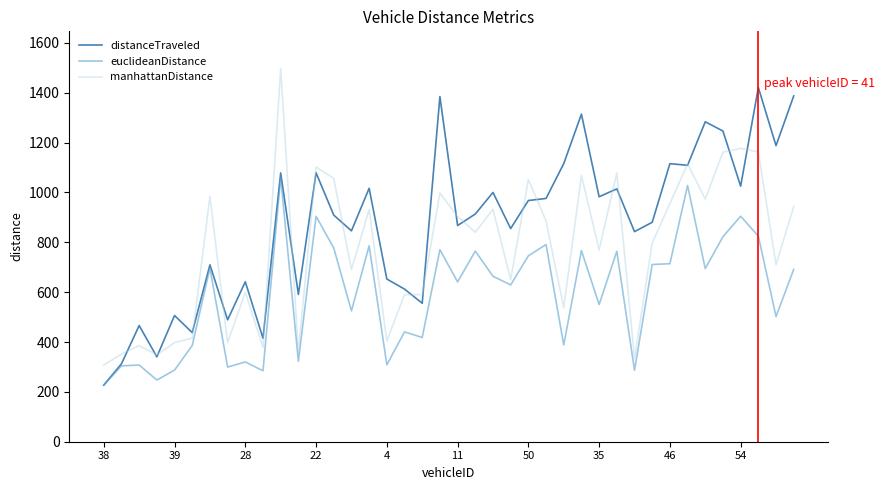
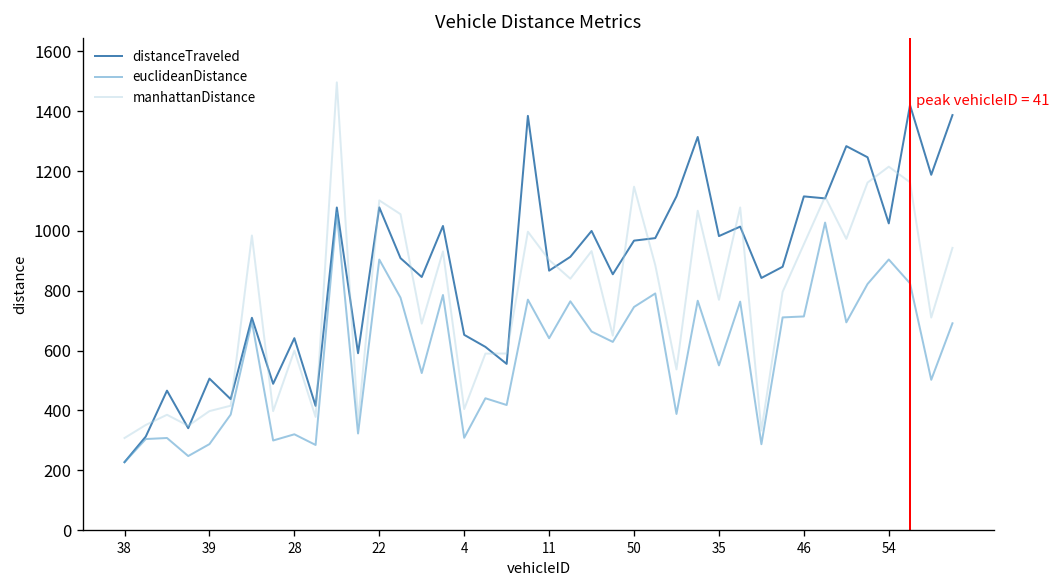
manhattanDistance, 50: 1050 -> 1150
manhattanDistance, 54: 1180 -> 1210
